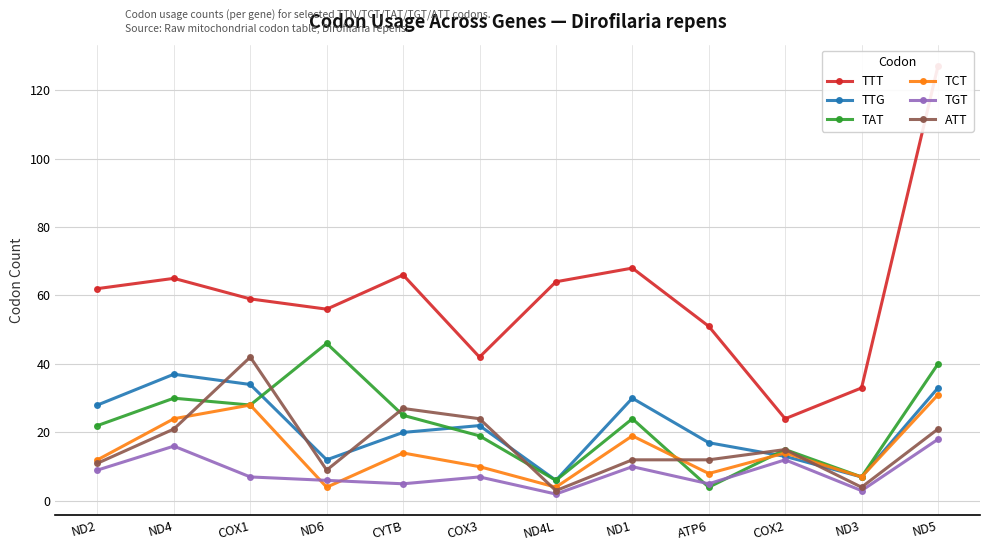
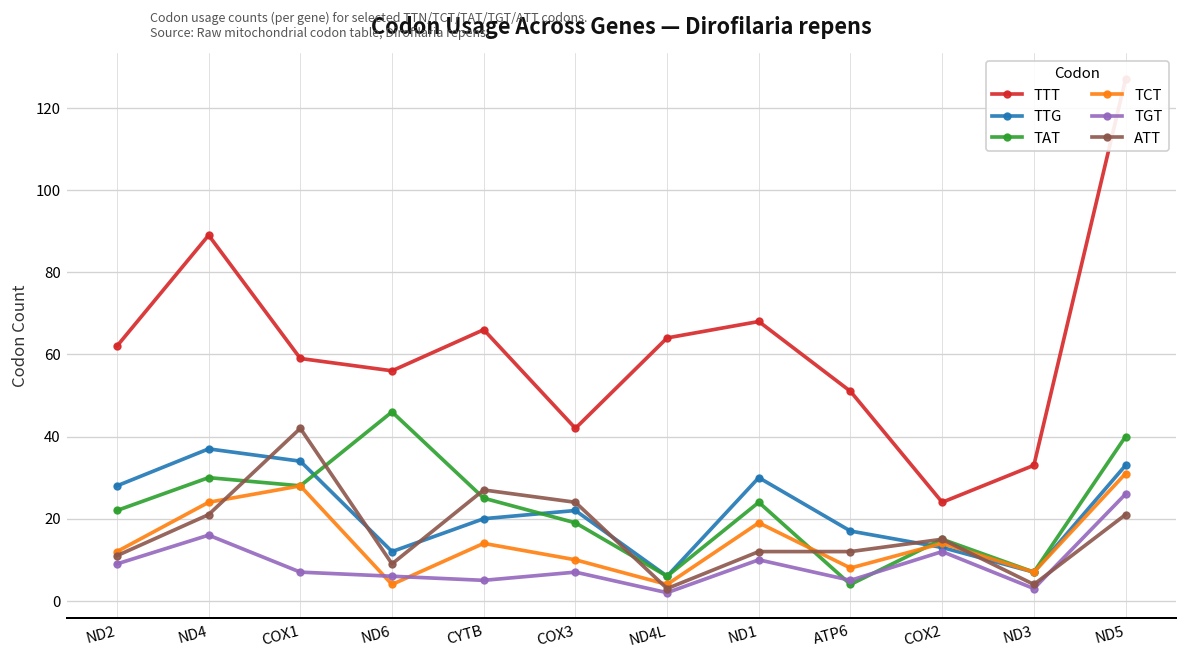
TTT, ND4: 65 -> 89
TGT, ND5: 18 -> 26
